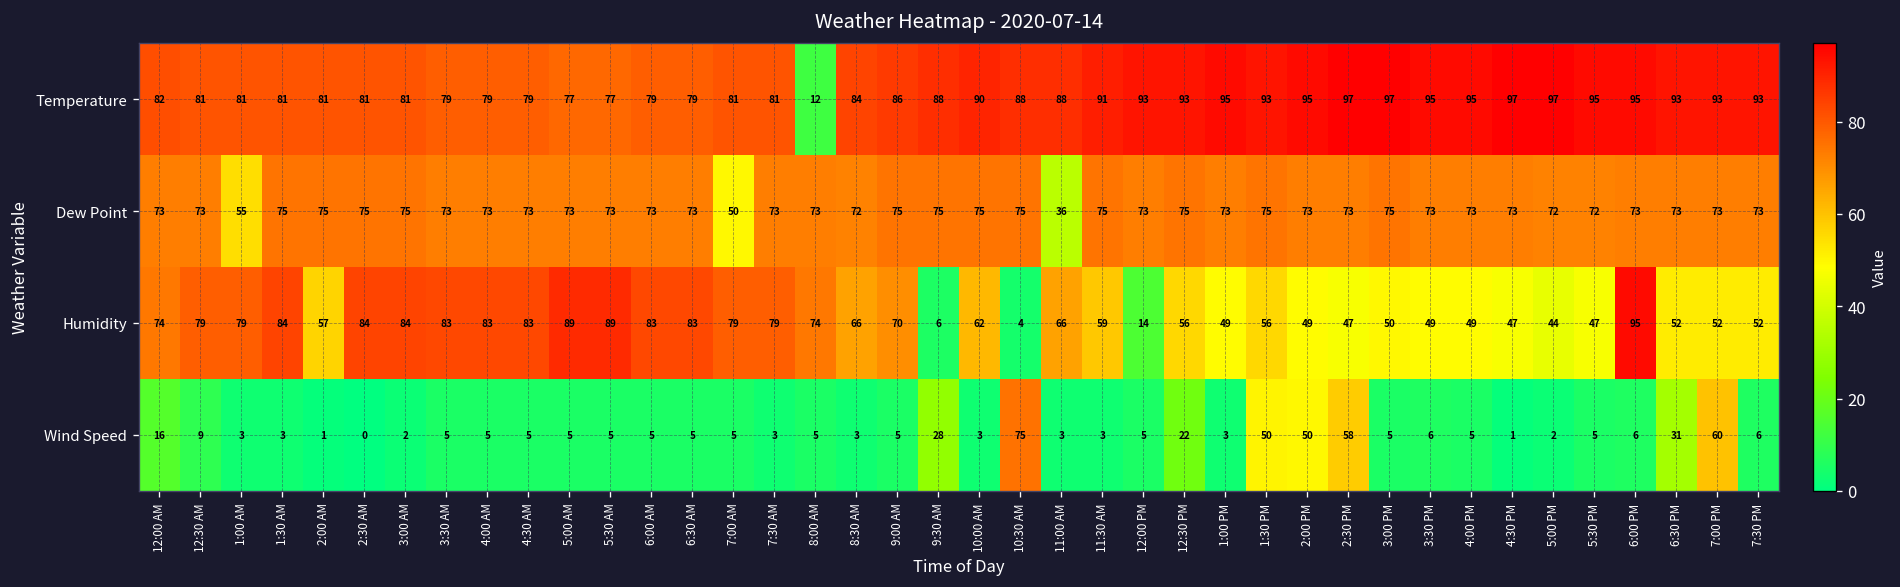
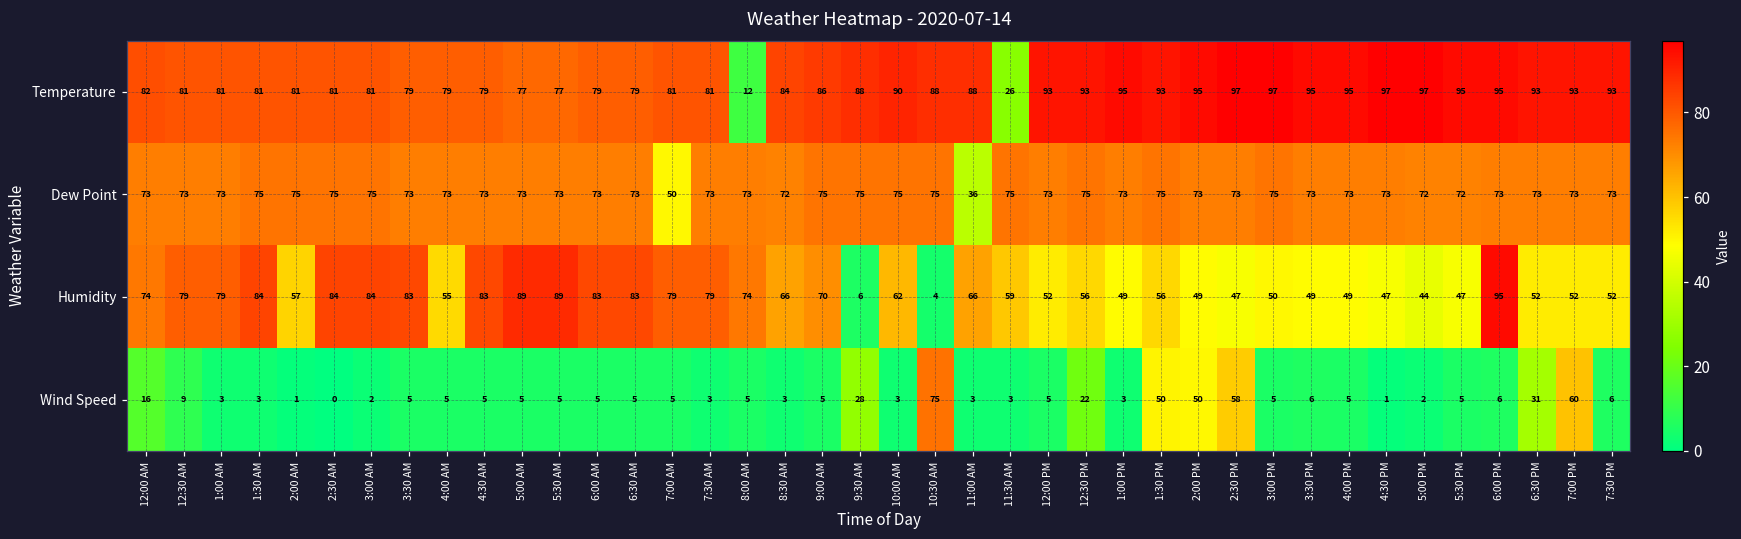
Temperature, 11:30 AM: 91 -> 26
Dew Point, 1:00 AM: 55 -> 73
Humidity, 4:00 AM: 83 -> 55
Humidity, 12:00 PM: 14 -> 52
